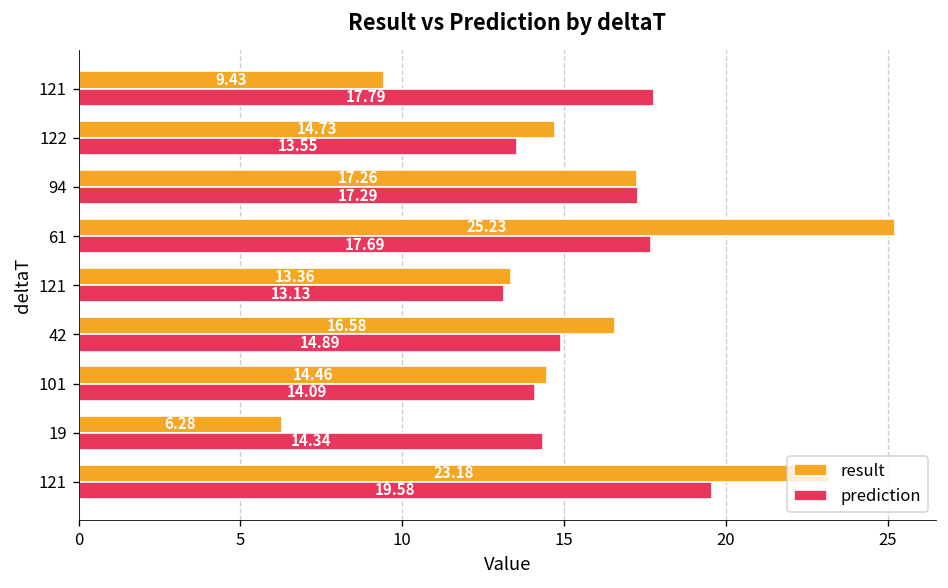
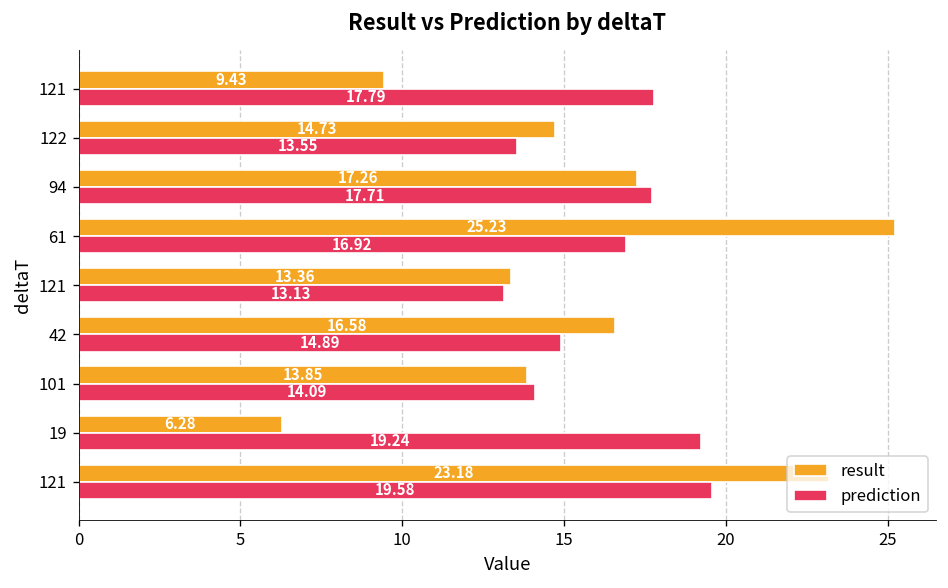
prediction, 94: 17.29 -> 17.71
prediction, 61: 17.69 -> 16.92
result, 101: 14.46 -> 13.85
prediction, 19: 14.34 -> 19.24
